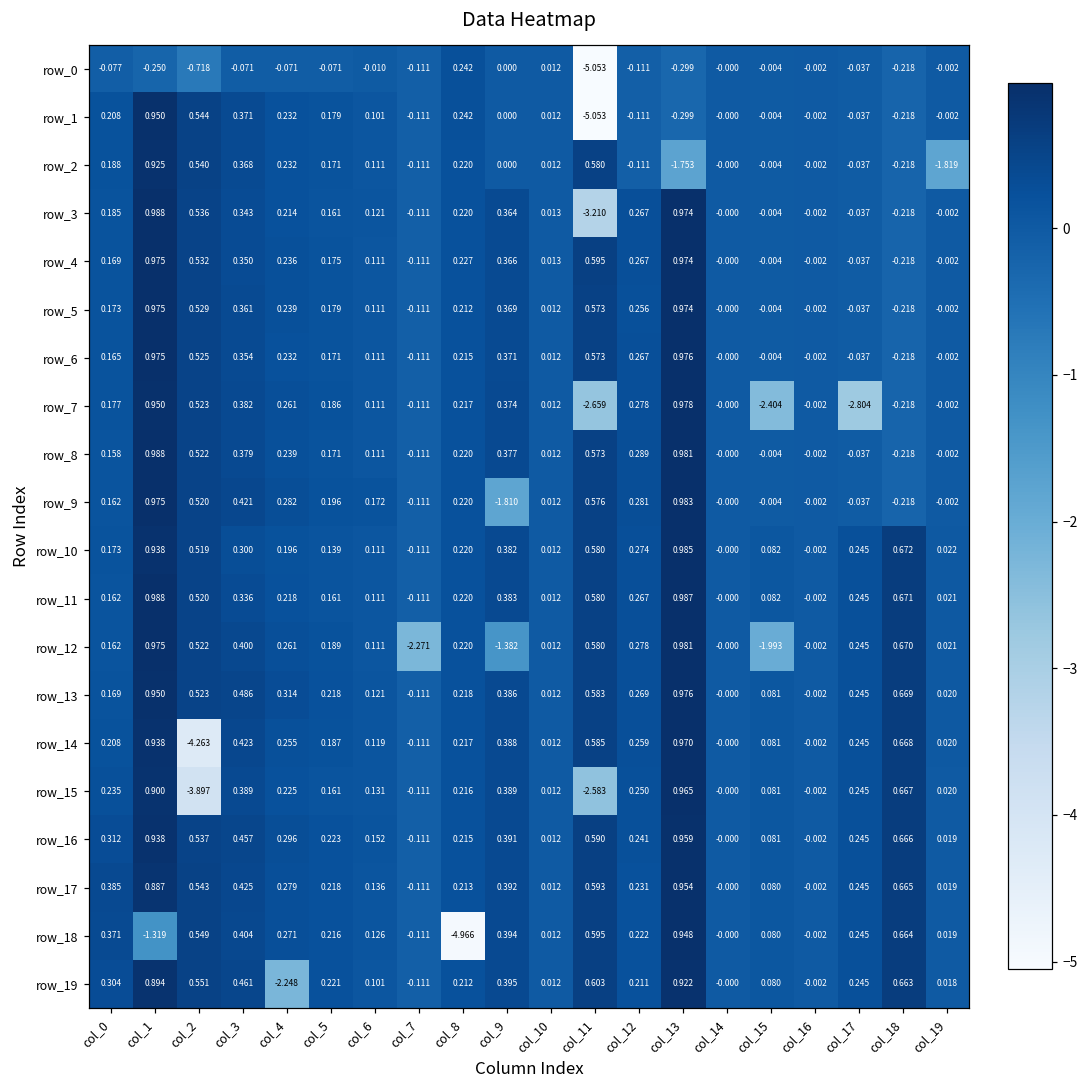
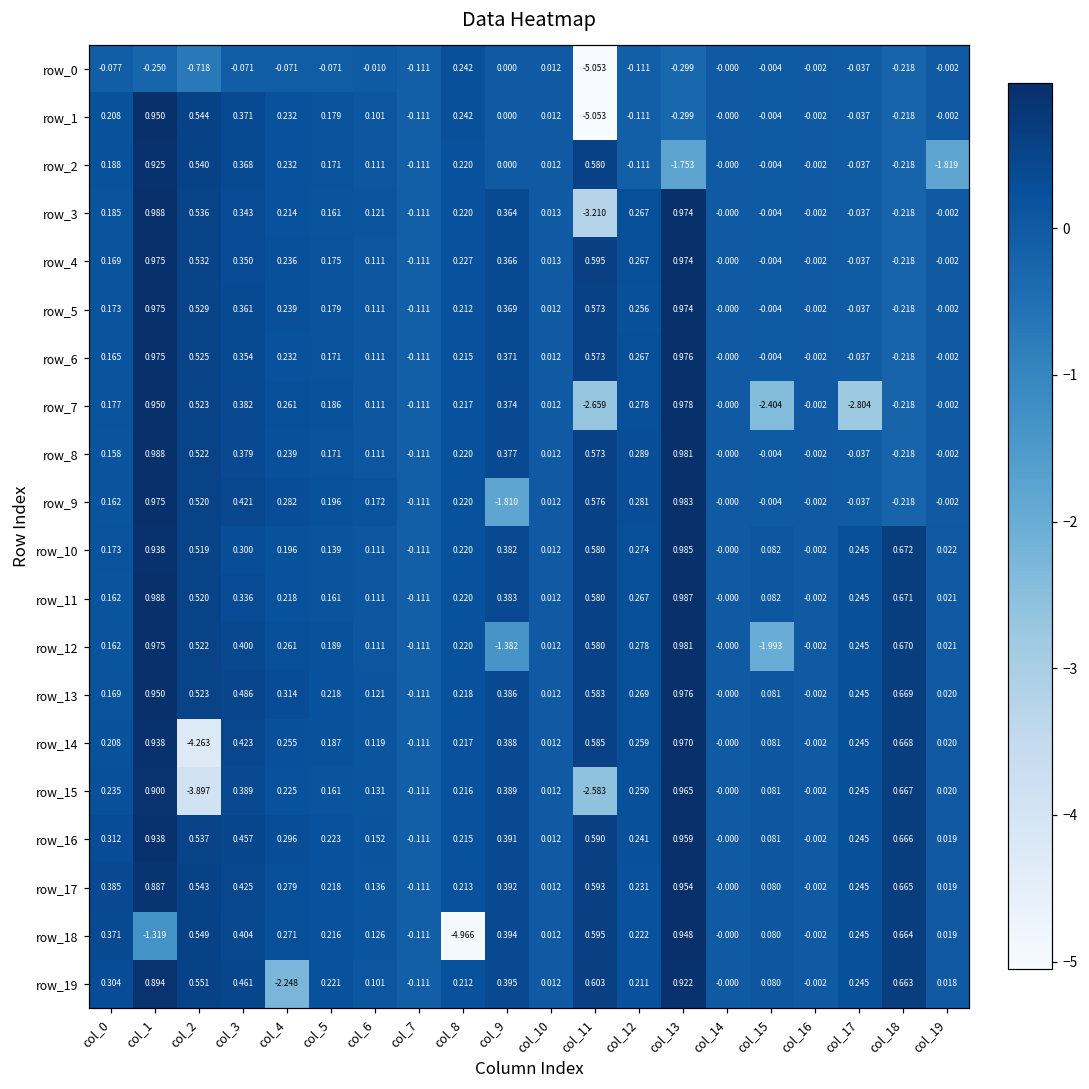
row_12, col_7: -2.271 -> -0.111
